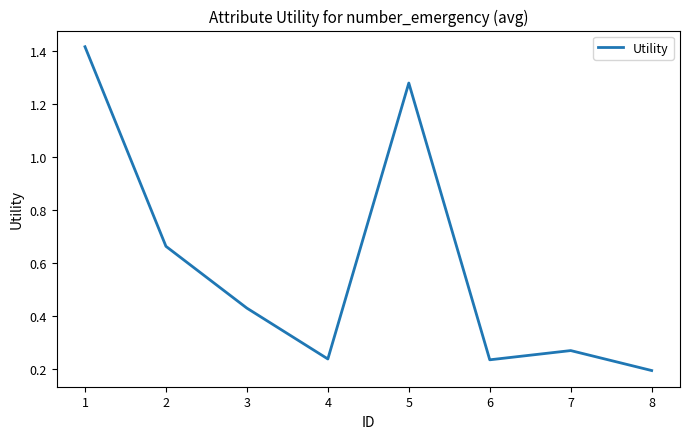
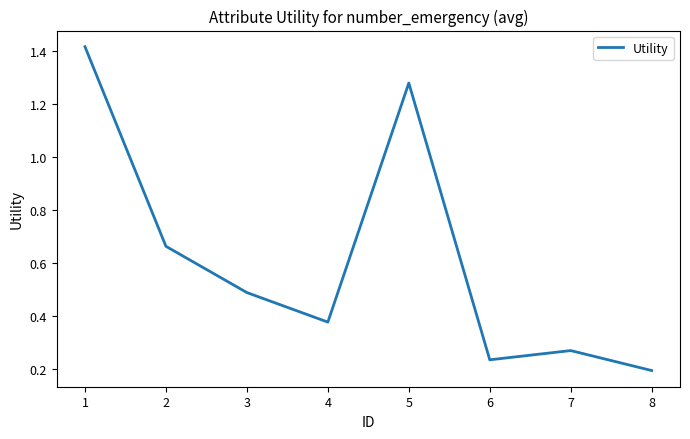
3: 0.43 -> 0.49
4: 0.24 -> 0.38
